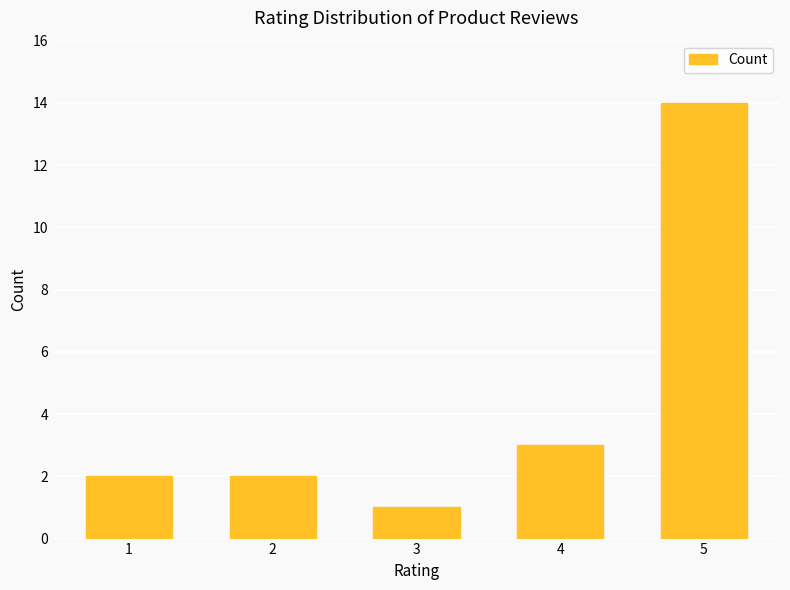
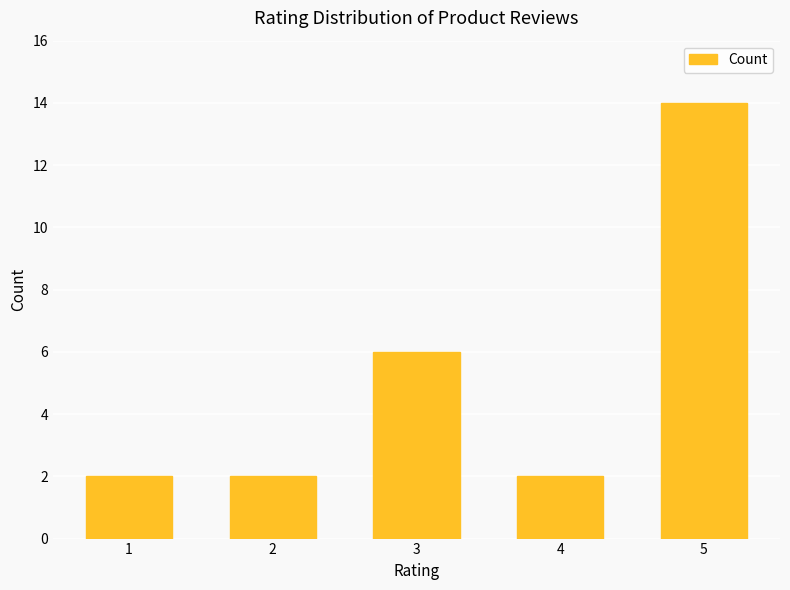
3: 1 -> 6
4: 3 -> 2
